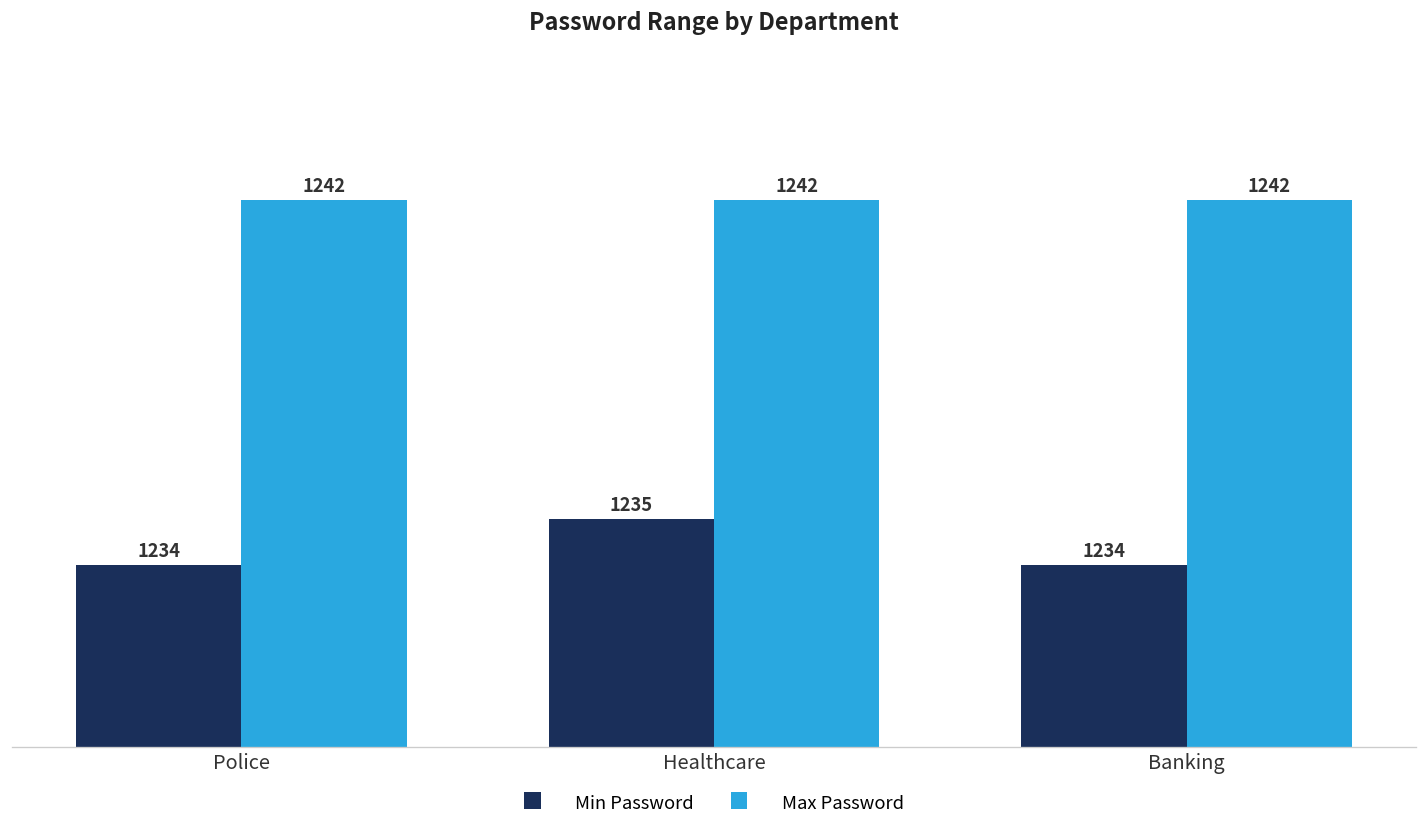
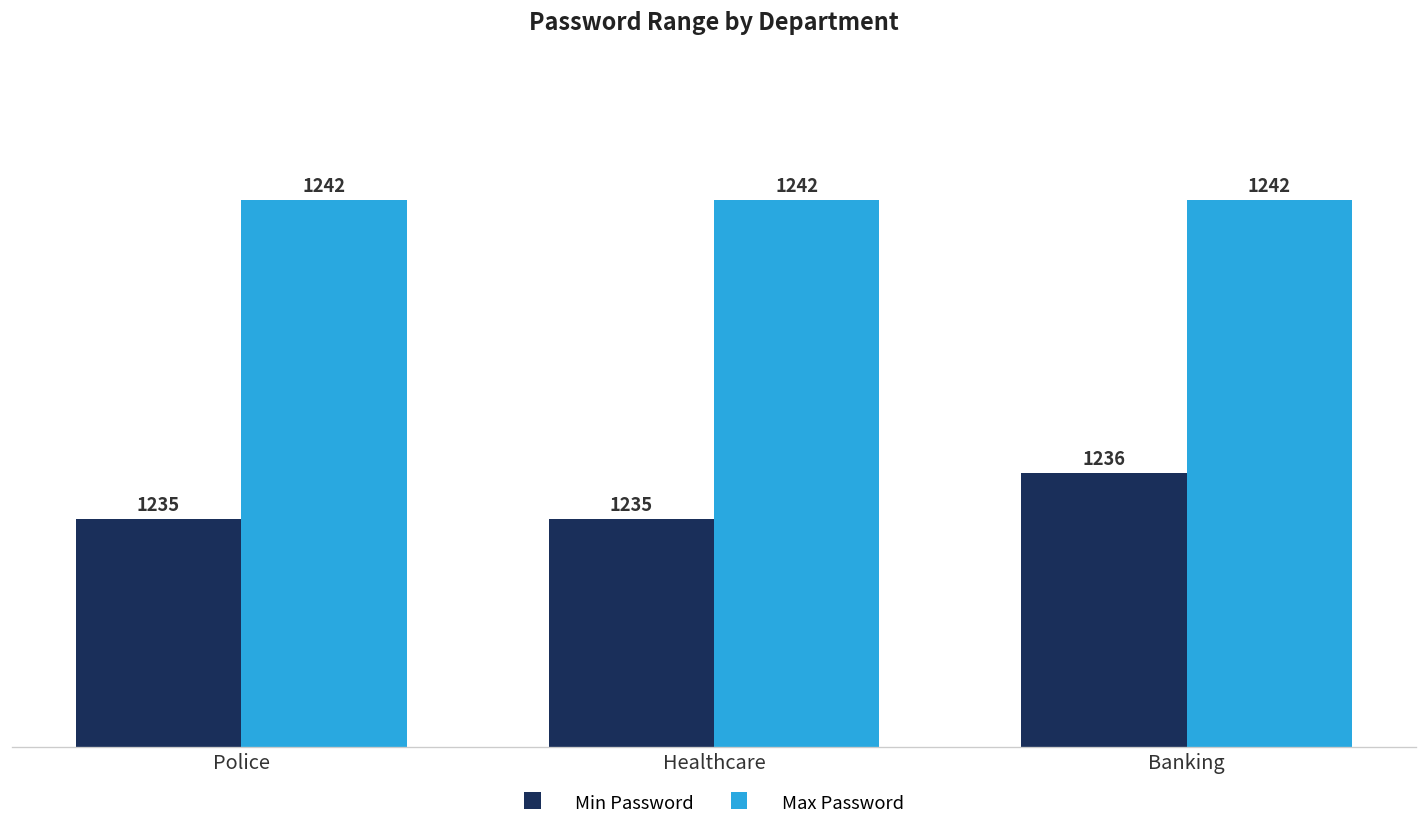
Min Password, Police: 1234 -> 1235
Min Password, Banking: 1234 -> 1236
